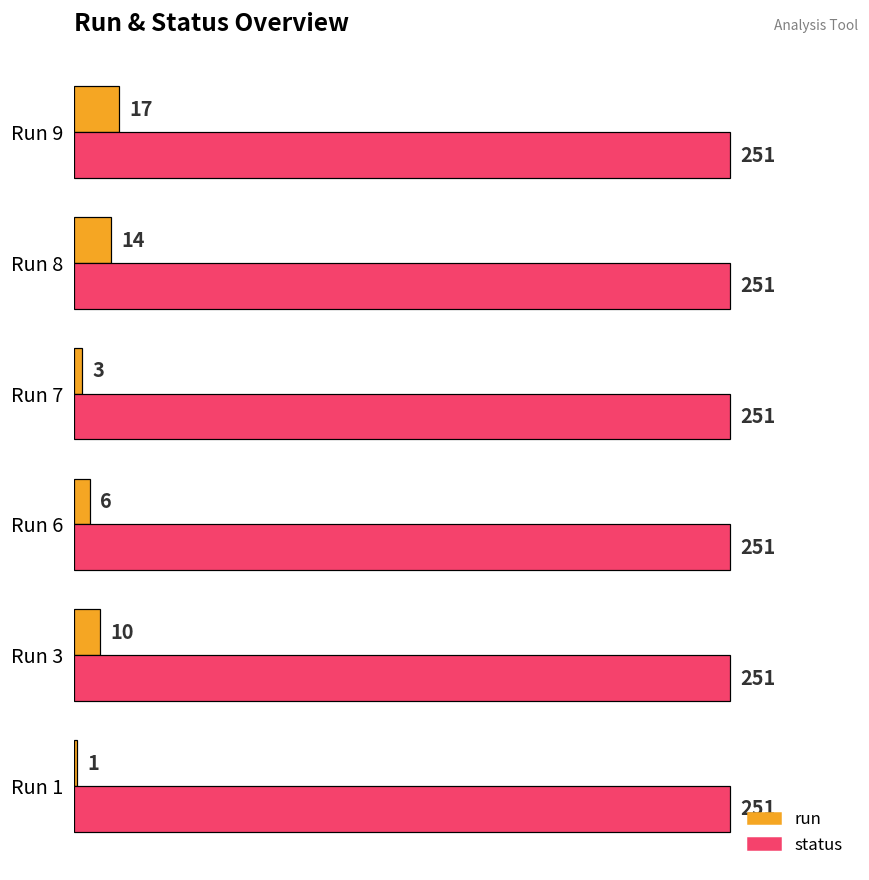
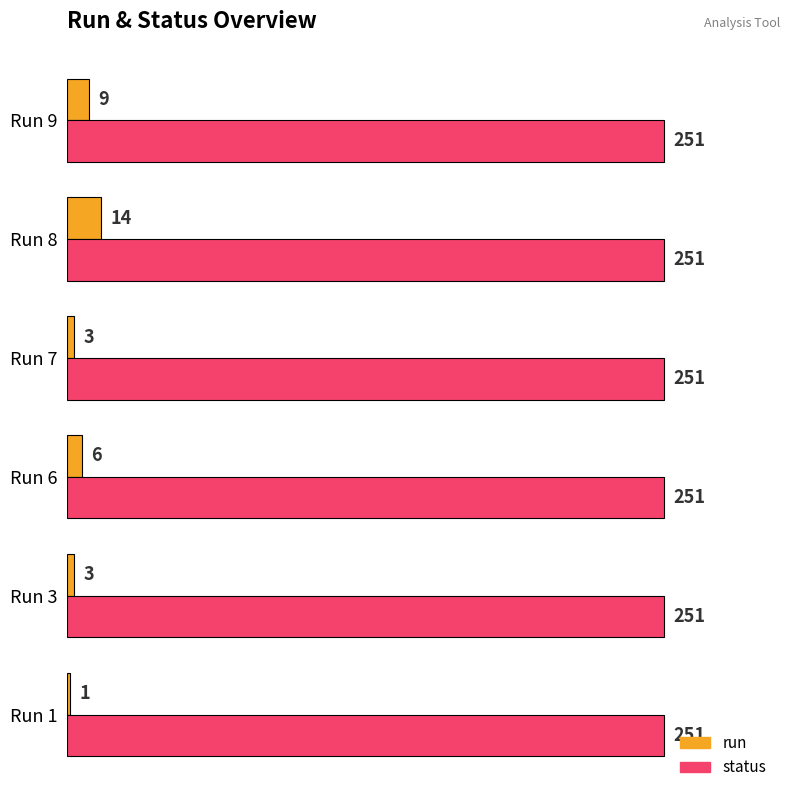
run, Run 9: 17 -> 9
run, Run 3: 10 -> 3
